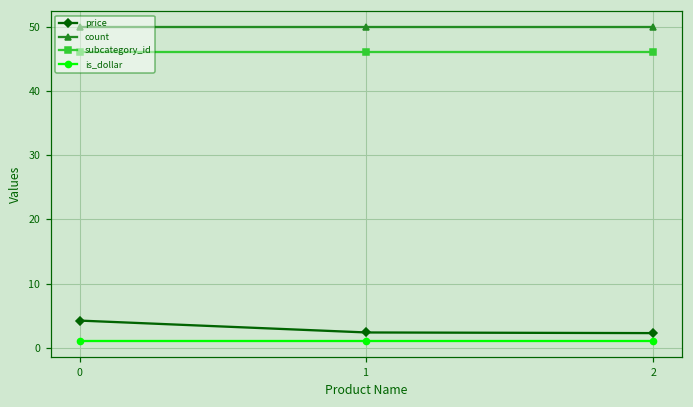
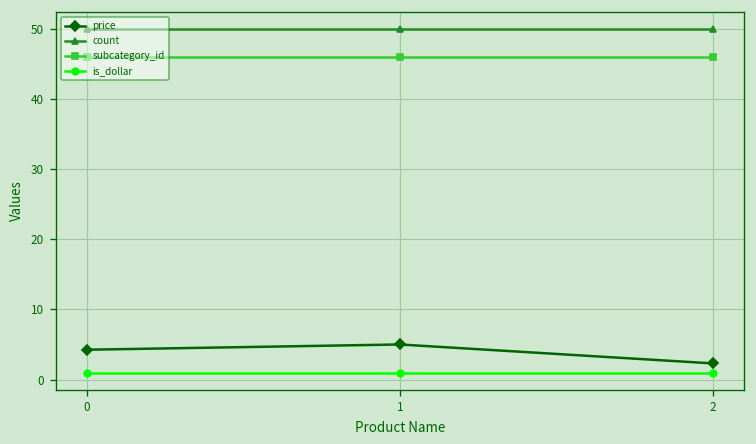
price, 1: 2 -> 5
